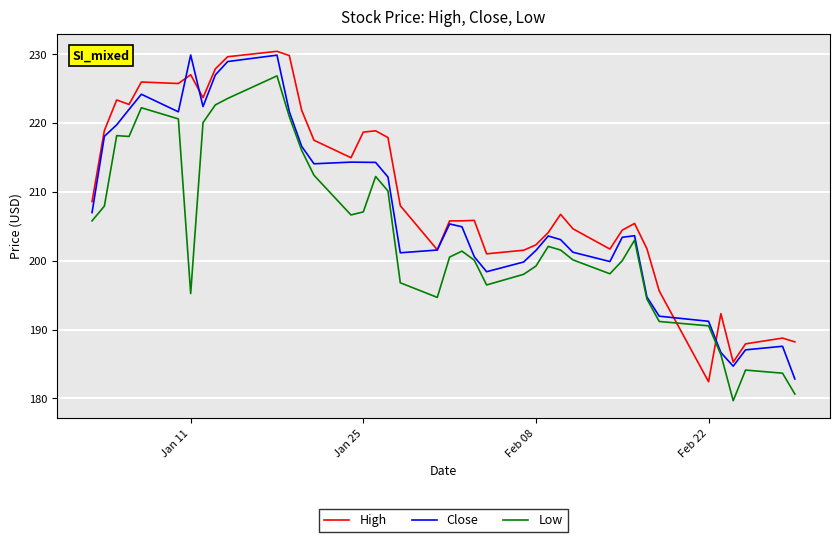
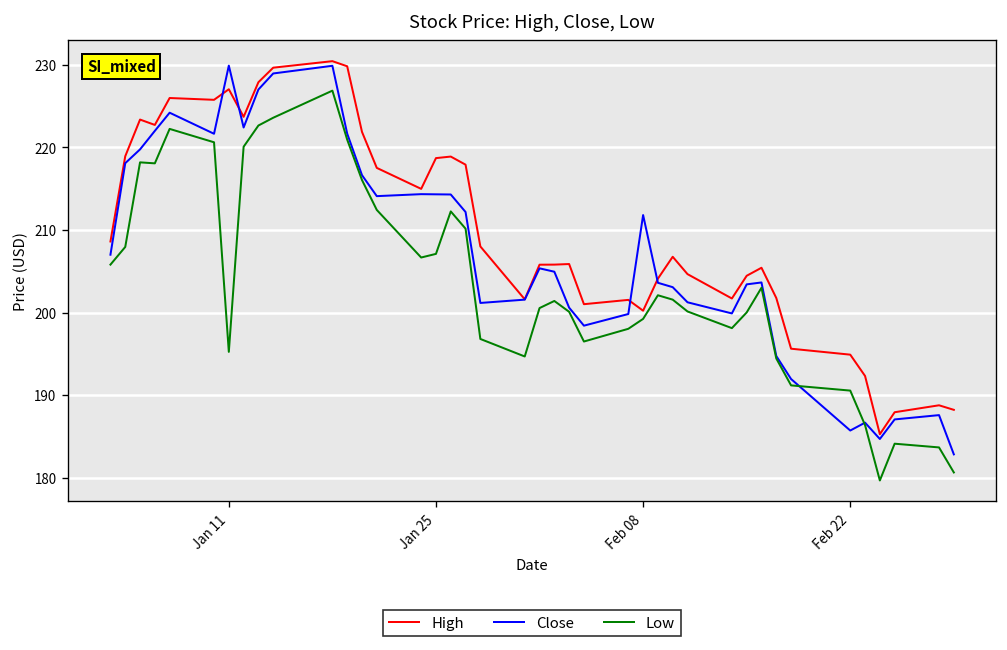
High, Feb 08: 202 -> 200
Close, Feb 08: 202 -> 212
High, Feb 22: 182 -> 195
Close, Feb 22: 191 -> 186
